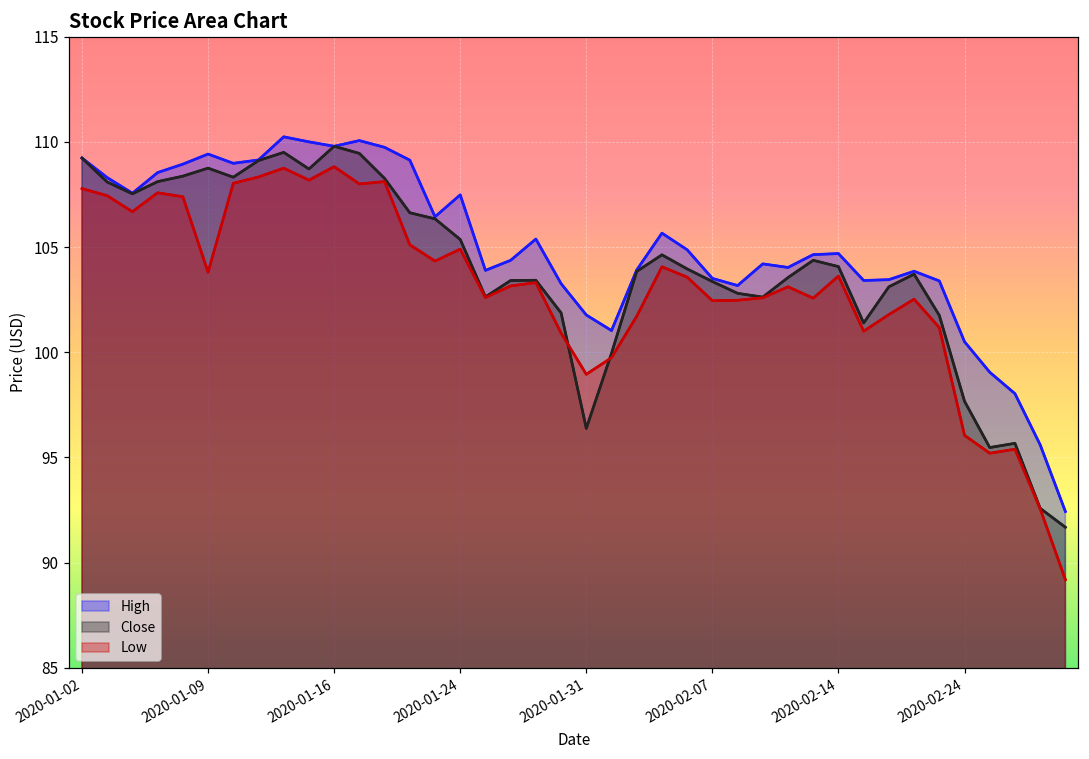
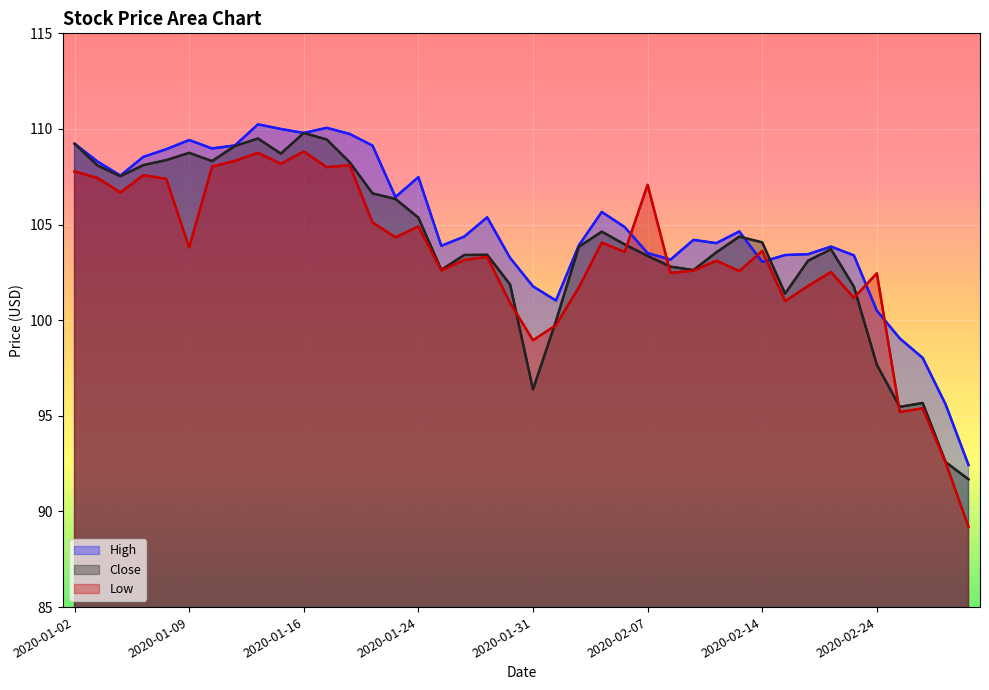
Low, 2020-02-07: 102.5 -> 107.1
High, 2020-02-14: 104.7 -> 103.1
Low, 2020-02-24: 96.1 -> 102.5
